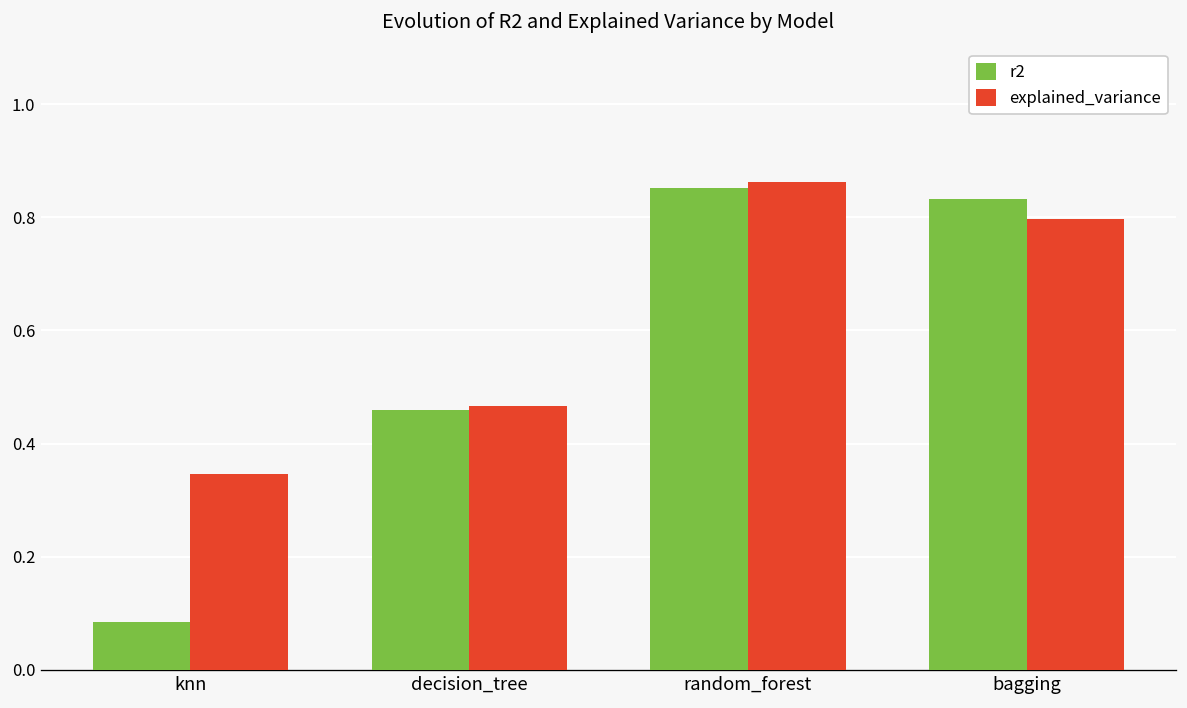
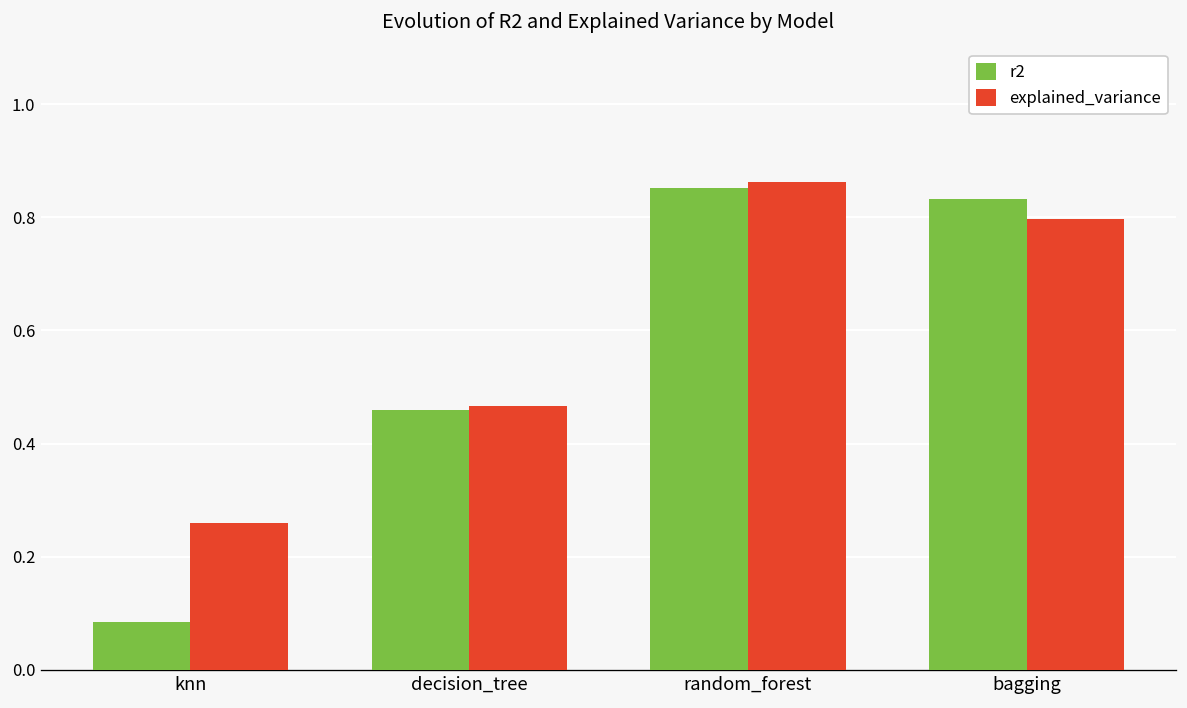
explained_variance, knn: 0.35 -> 0.26
